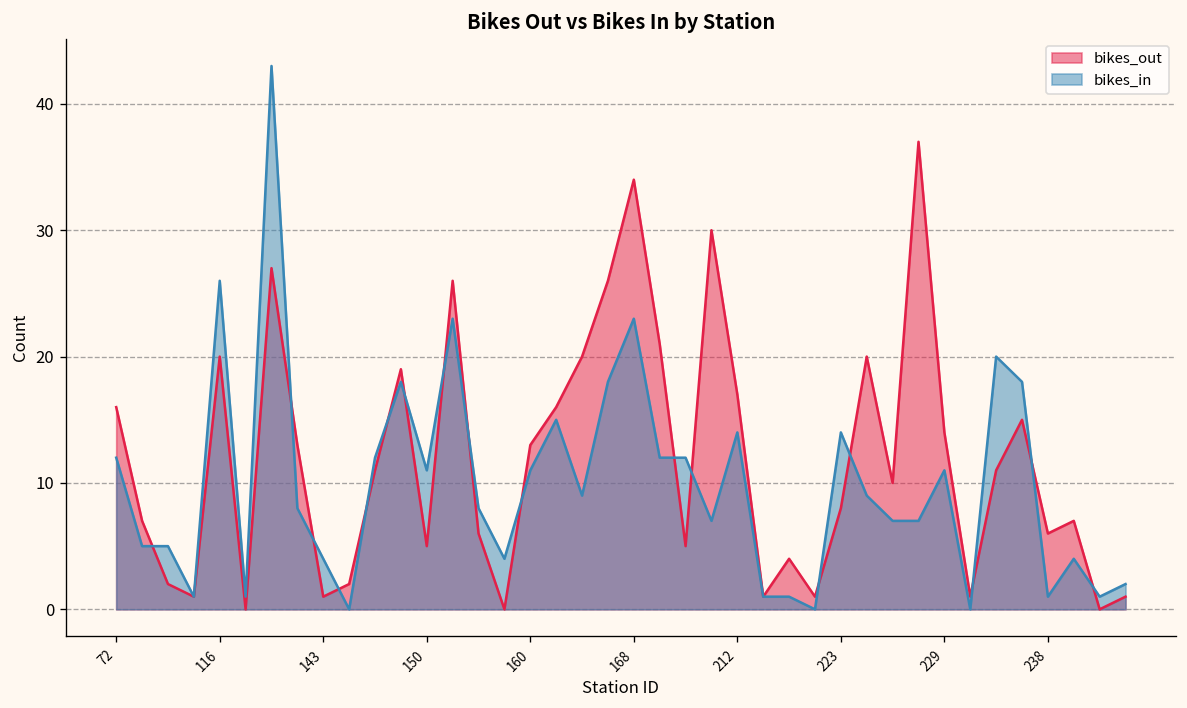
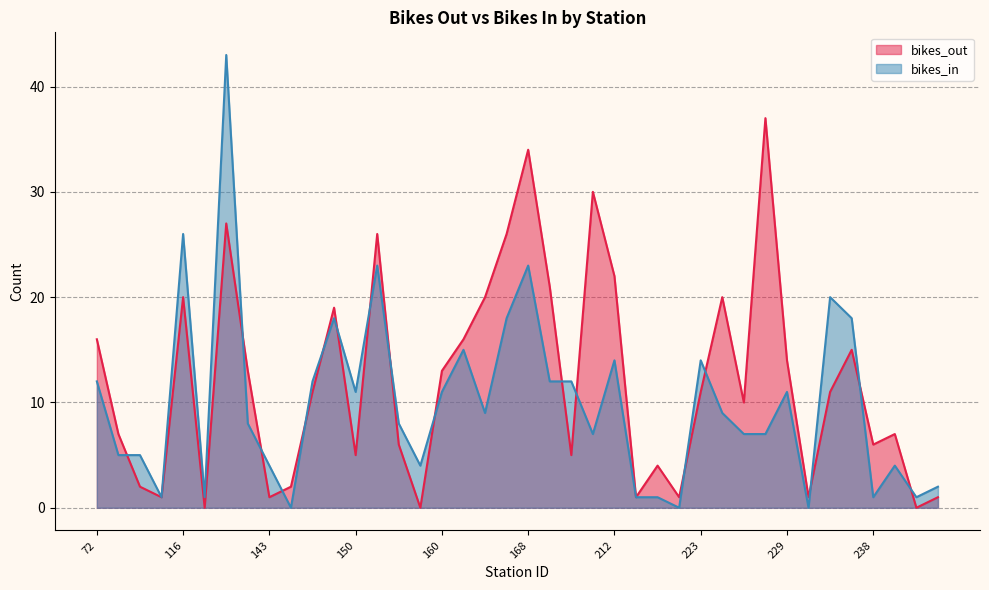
bikes_out, 212: 17 -> 22
bikes_out, 223: 8 -> 11
